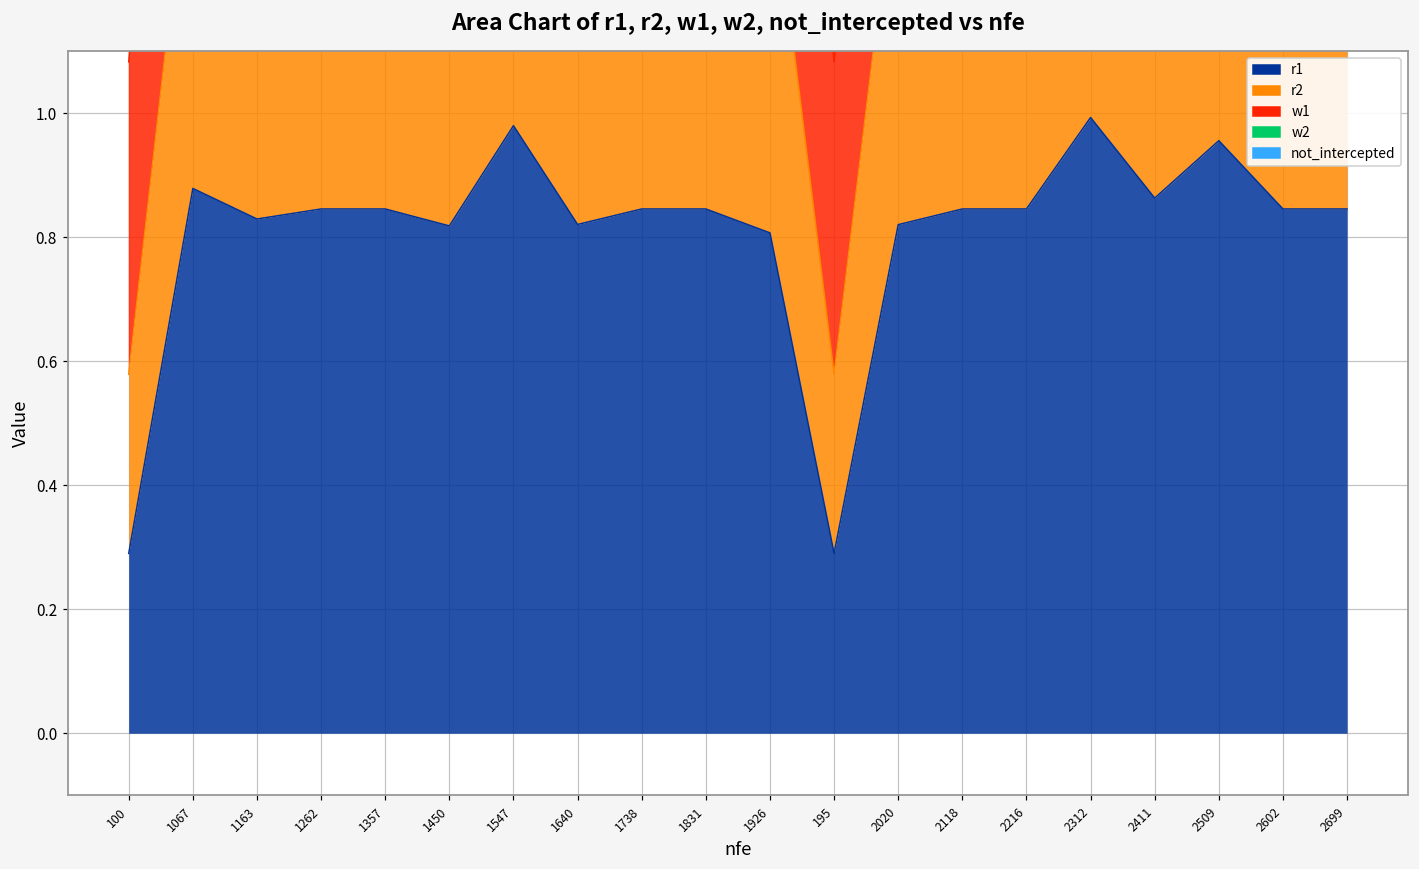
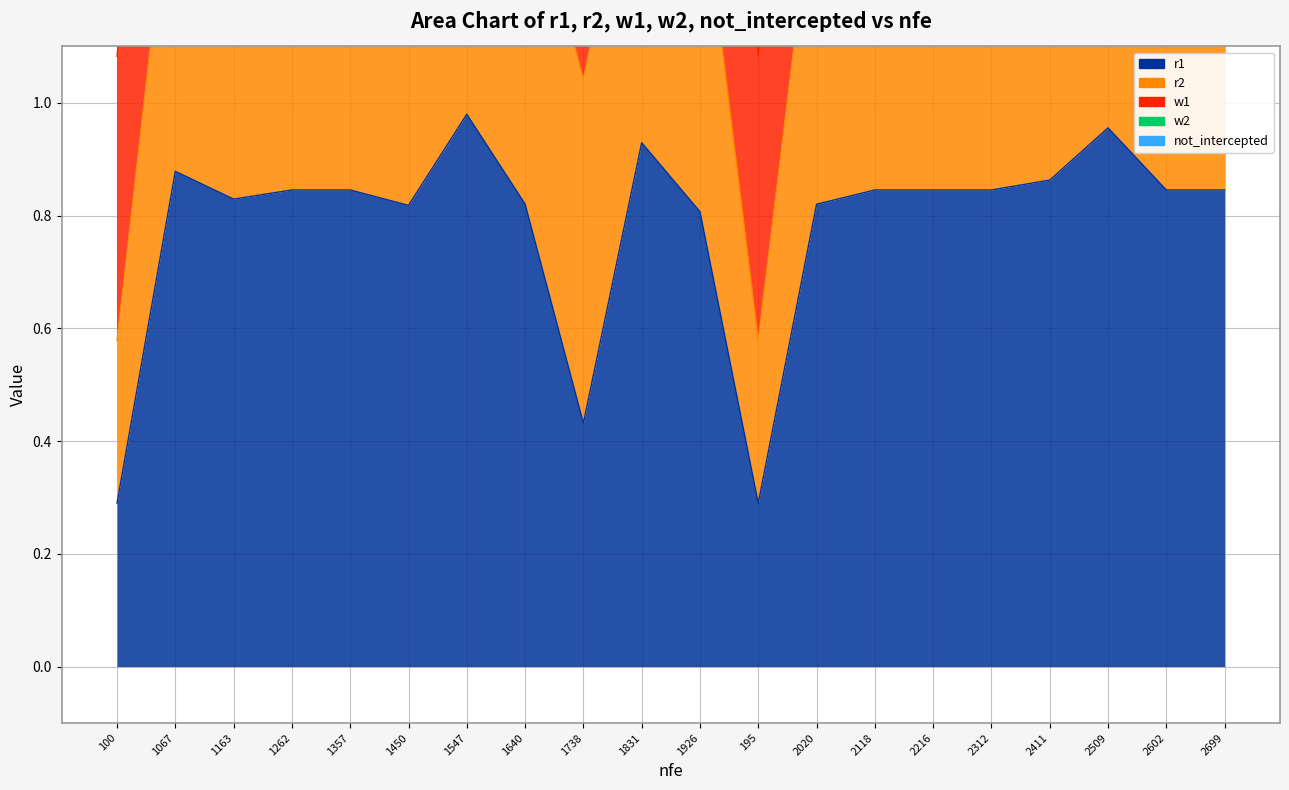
r1, 1738: 0.85 -> 0.43
r1, 1831: 0.85 -> 0.93
r1, 2312: 0.99 -> 0.85
